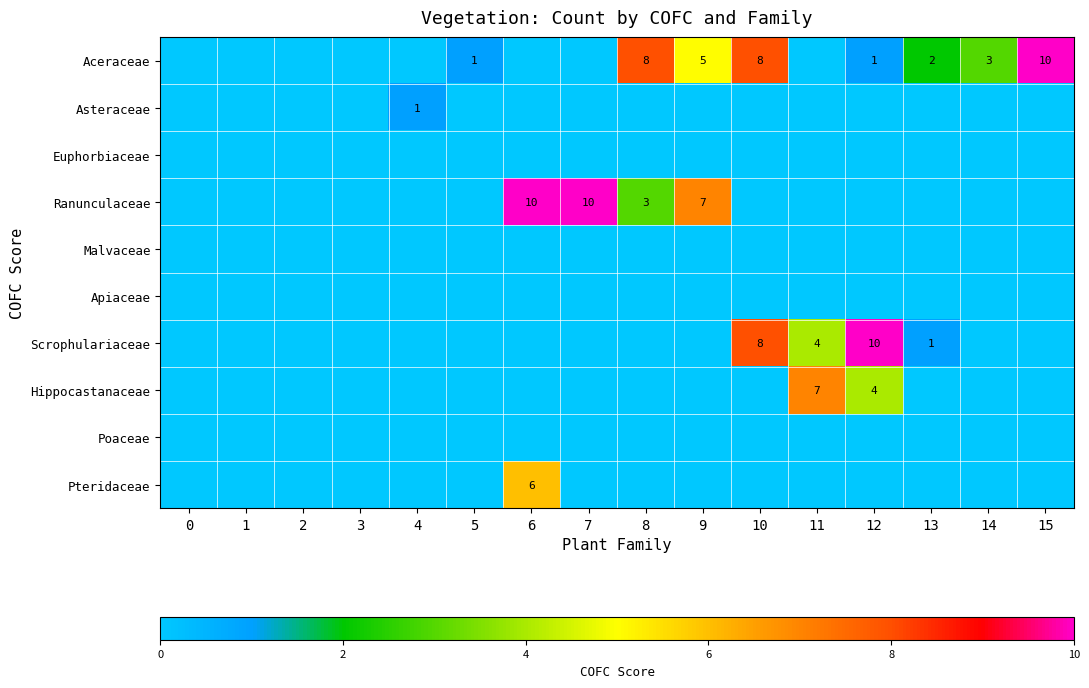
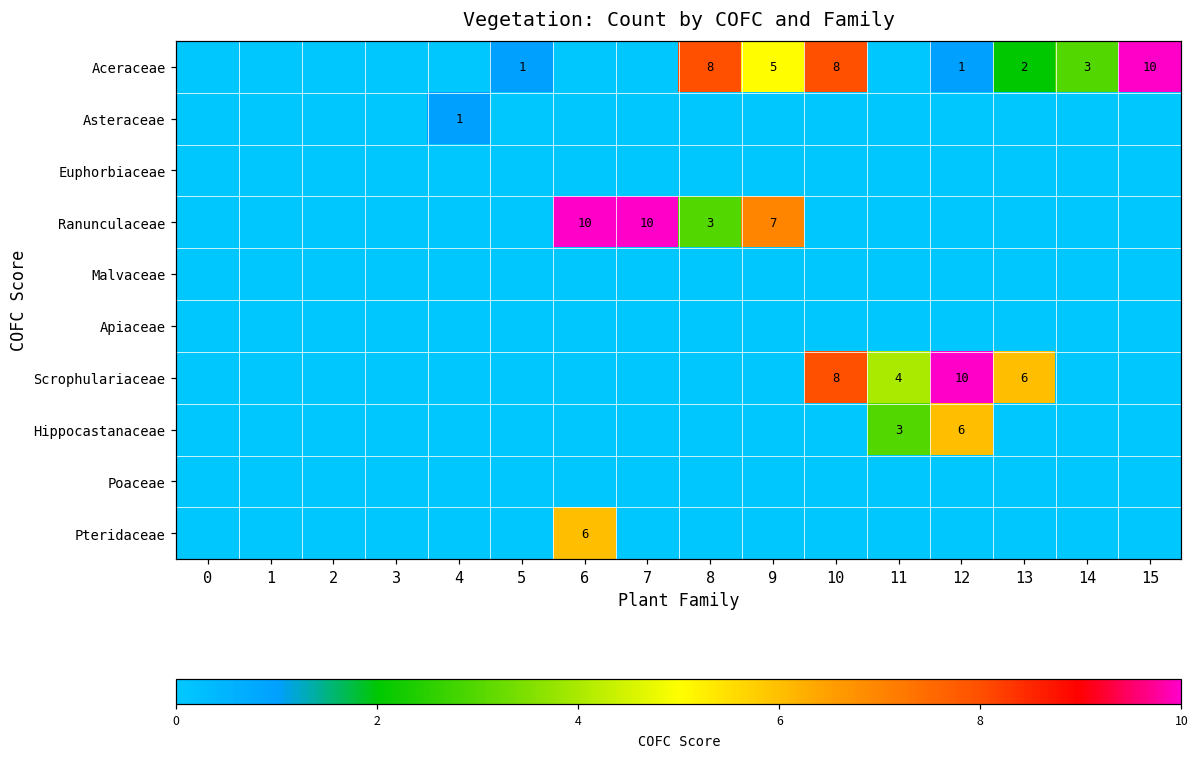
Scrophulariaceae, 13: 1 -> 6
Hippocastanaceae, 11: 7 -> 3
Hippocastanaceae, 12: 4 -> 6
